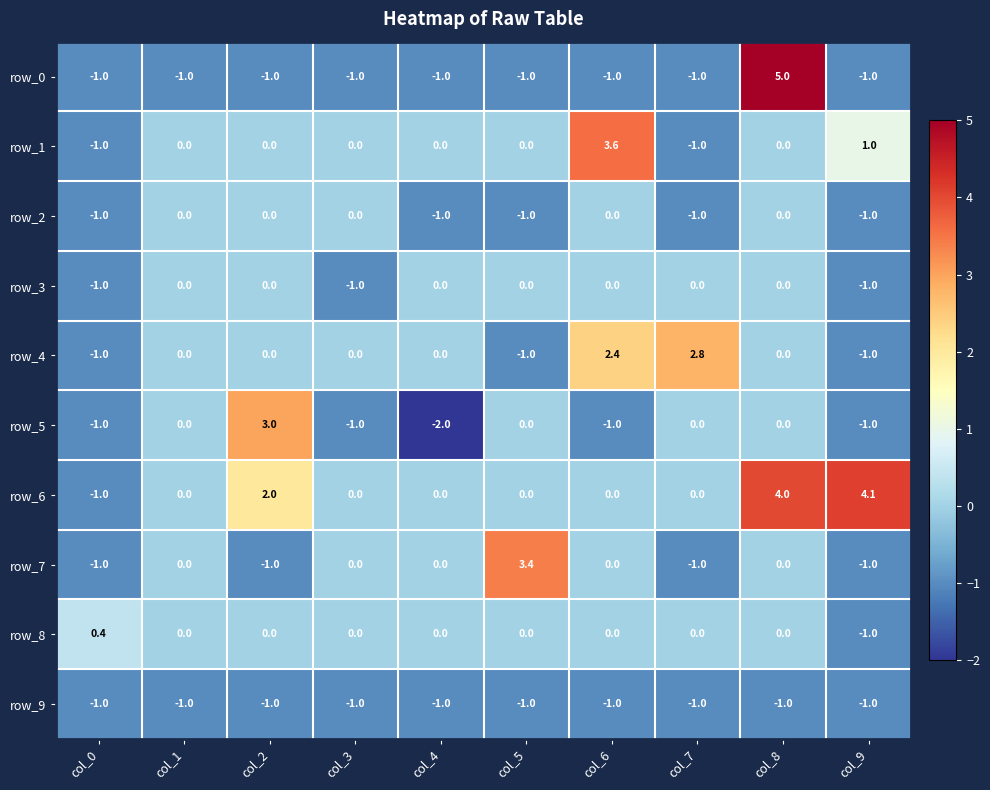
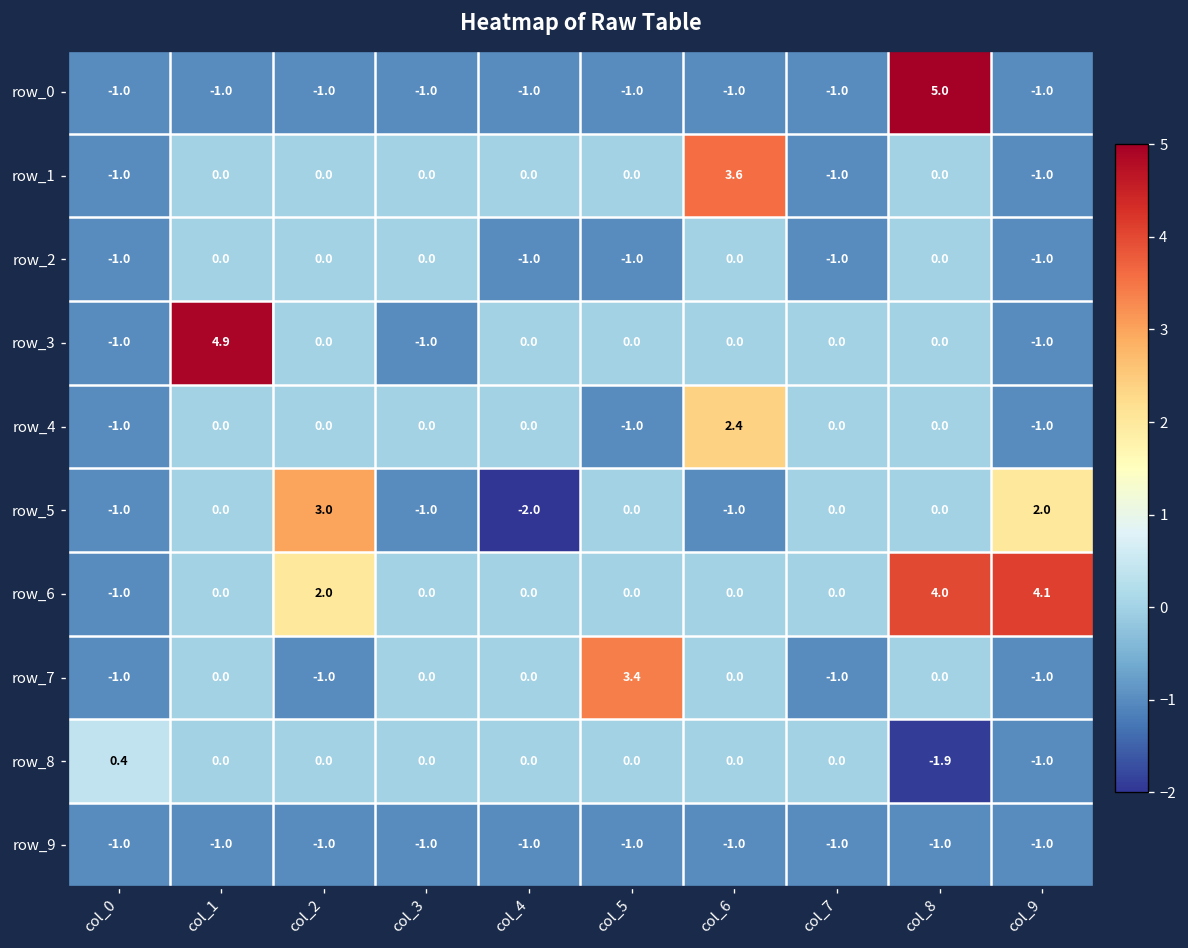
row_1, col_9: 1.0 -> -1.0
row_3, col_1: 0.0 -> 4.9
row_4, col_7: 2.8 -> 0.0
row_5, col_9: -1.0 -> 2.0
row_8, col_8: 0.0 -> -1.9
